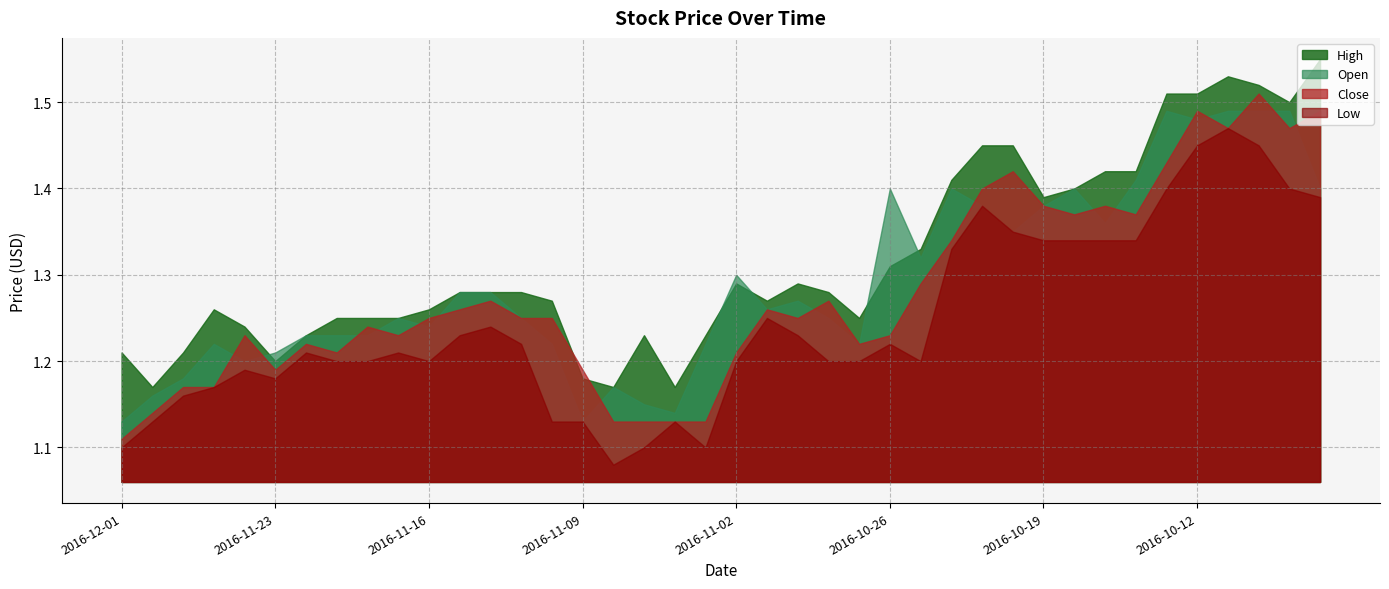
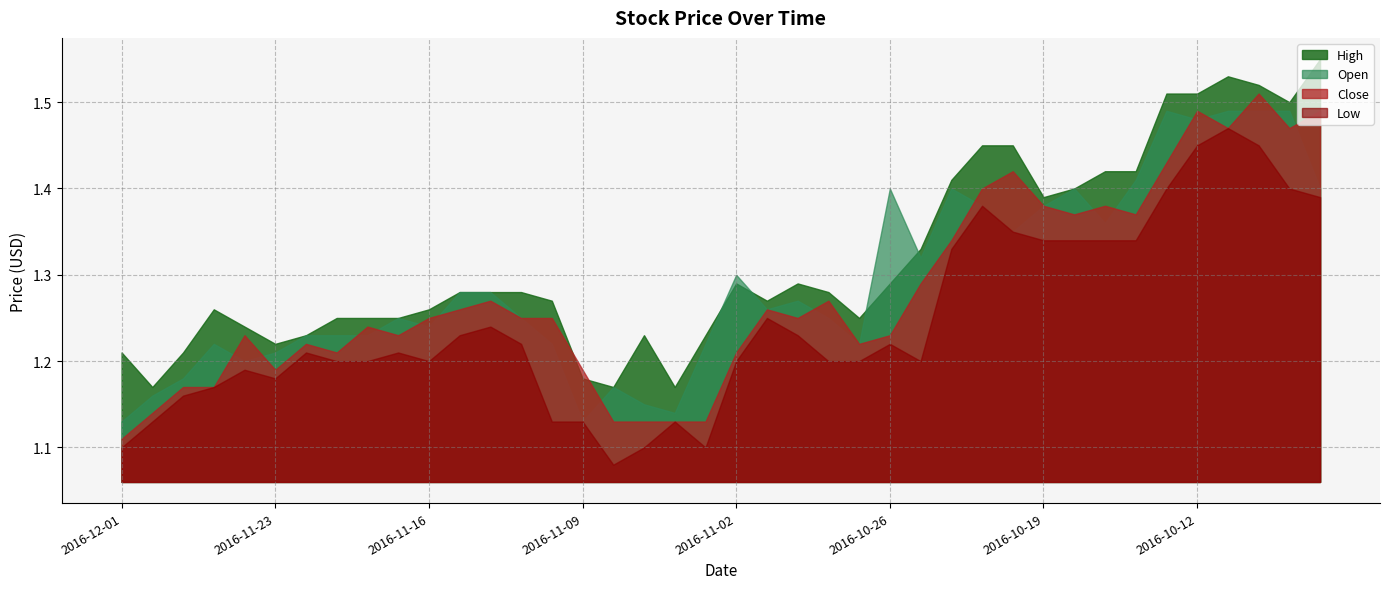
High, 2016-11-23: 1.20 -> 1.22
High, 2016-10-26: 1.31 -> 1.29
